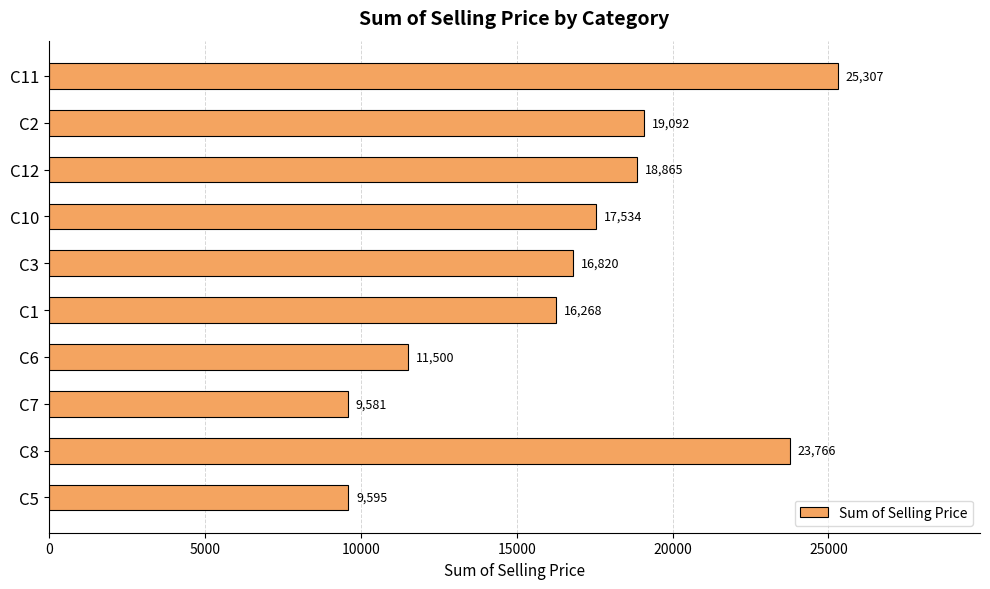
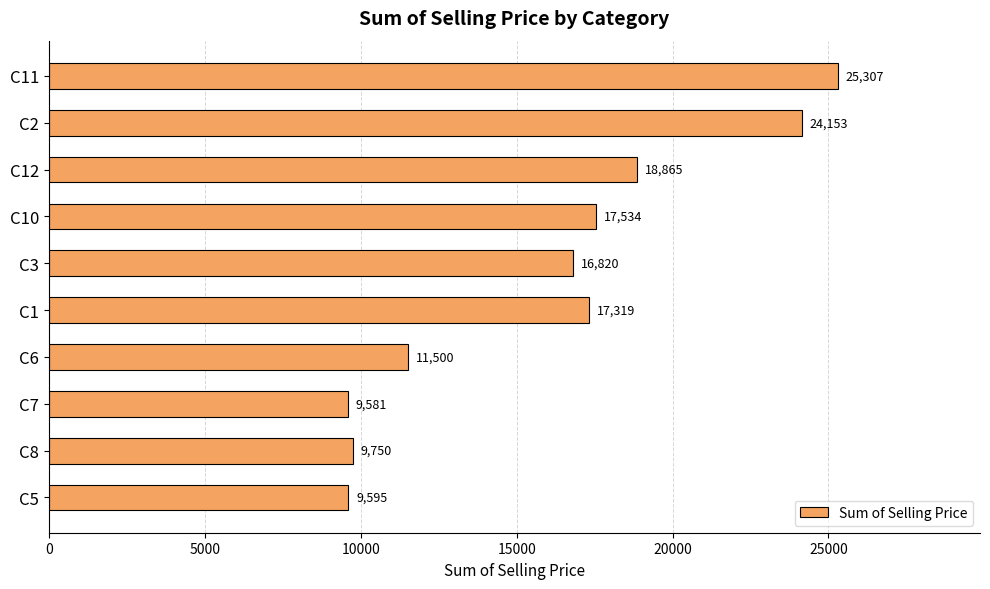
C2: 19,092 -> 24,153
C1: 16,268 -> 17,319
C8: 23,766 -> 9,750
